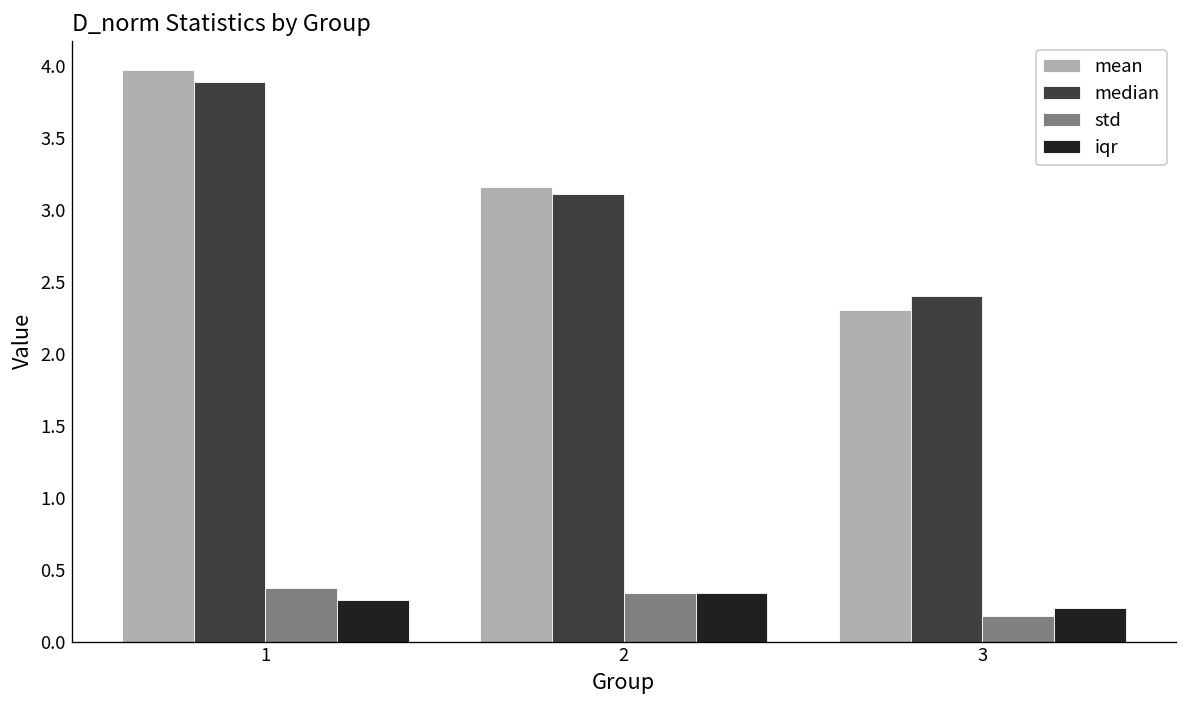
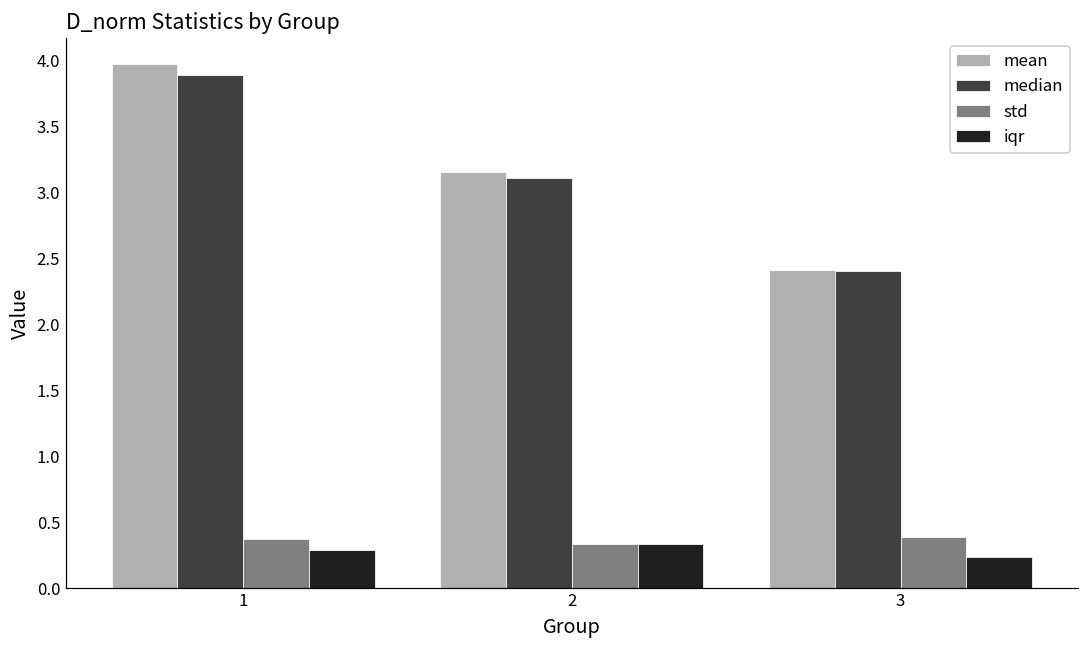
mean, 3: 2.31 -> 2.41
std, 3: 0.18 -> 0.39
